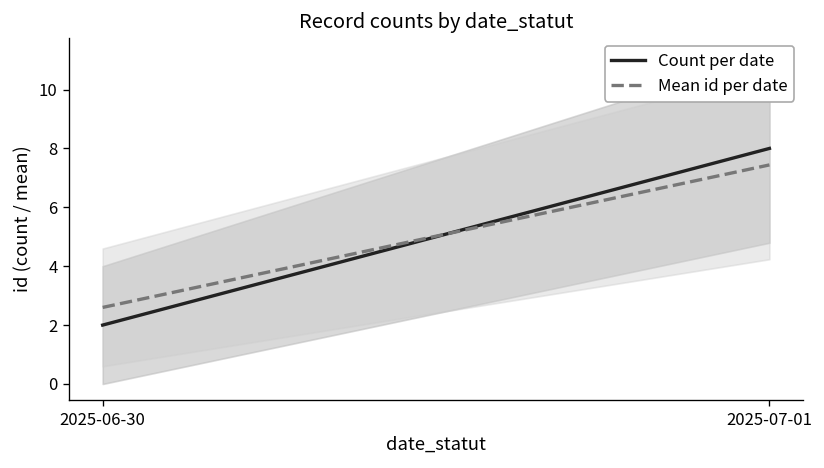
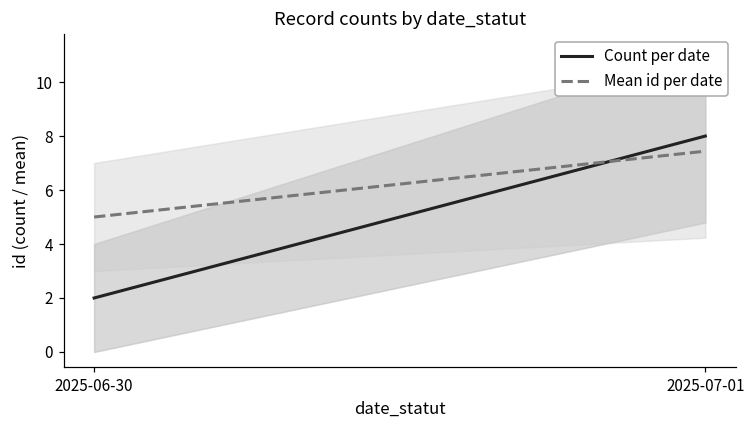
Mean id per date, 2025-06-30: 2.6 -> 5.0
